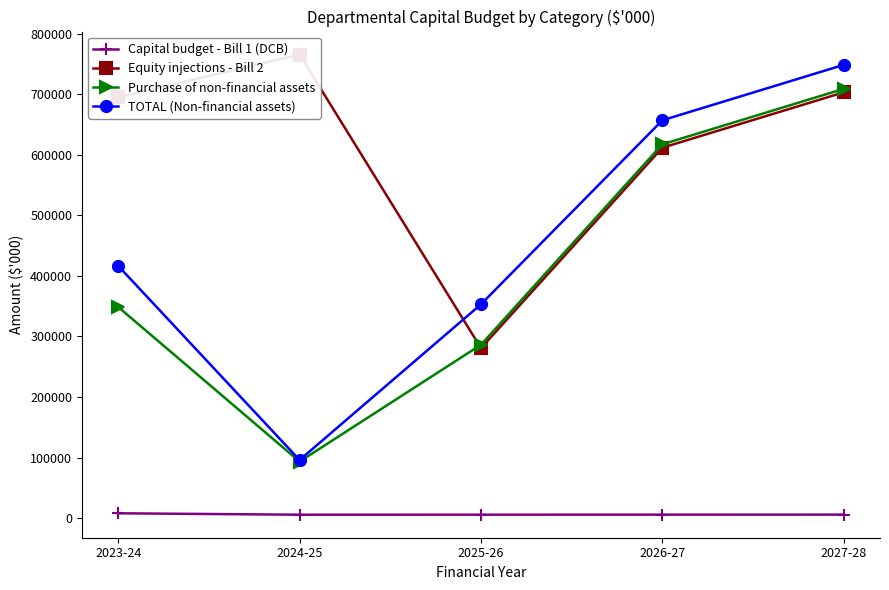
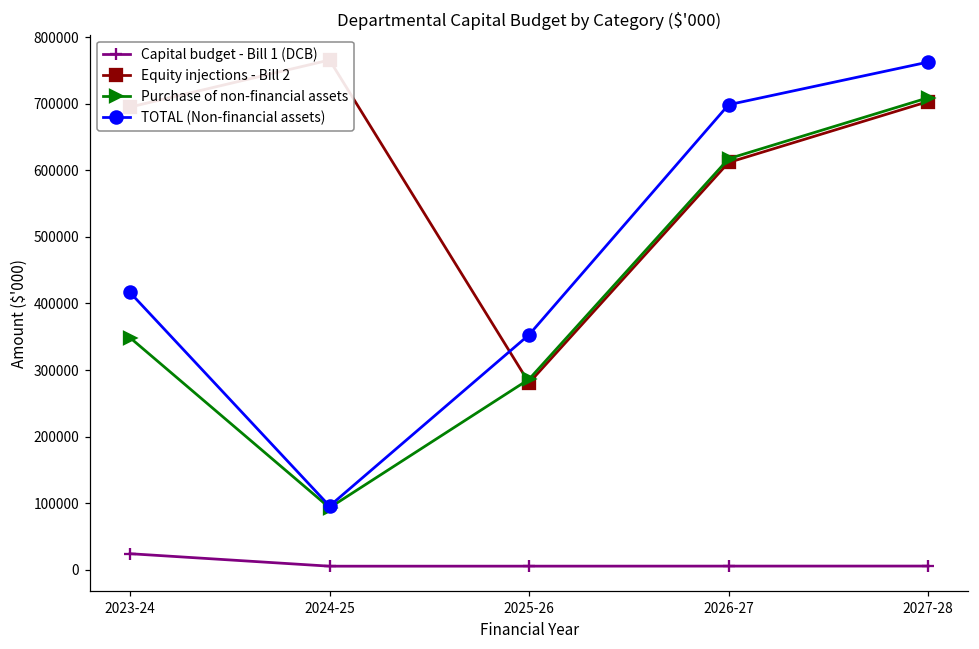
Capital budget - Bill 1 (DCB), 2023-24: 10000 -> 20000
TOTAL (Non-financial assets), 2026-27: 660000 -> 700000
TOTAL (Non-financial assets), 2027-28: 750000 -> 760000
